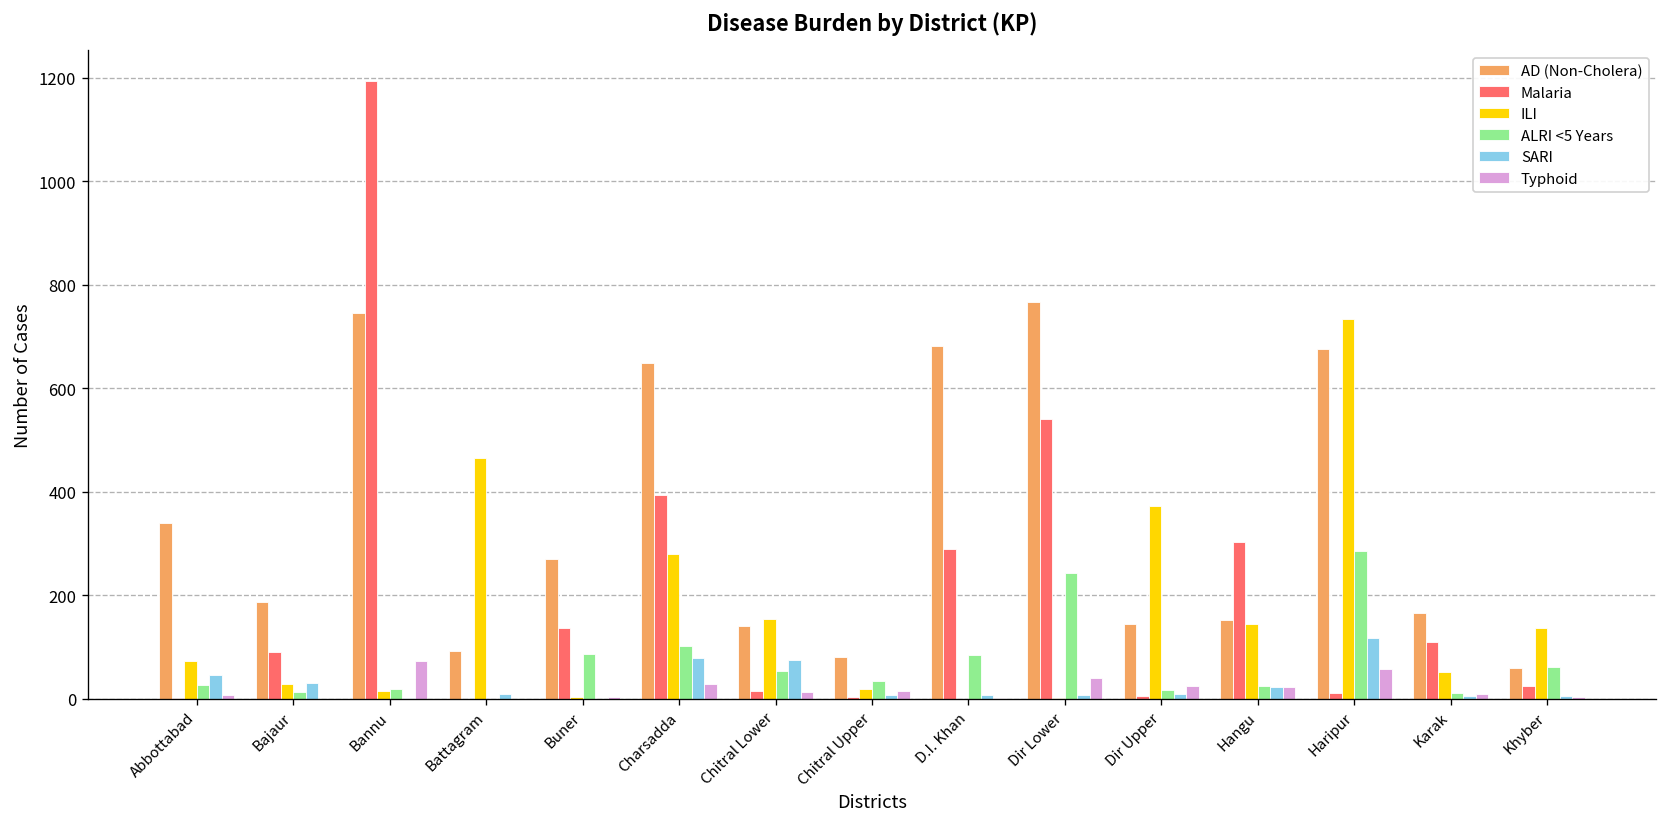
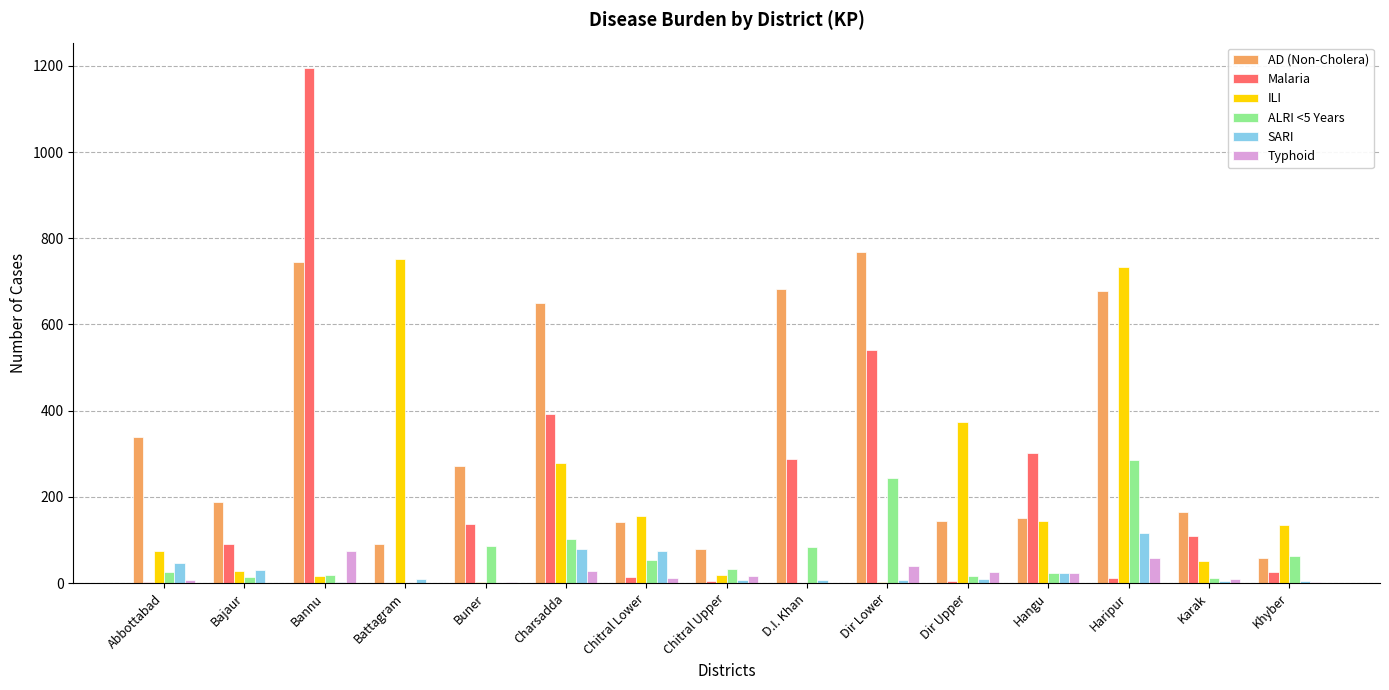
ILI, Battagram: 470 -> 750
